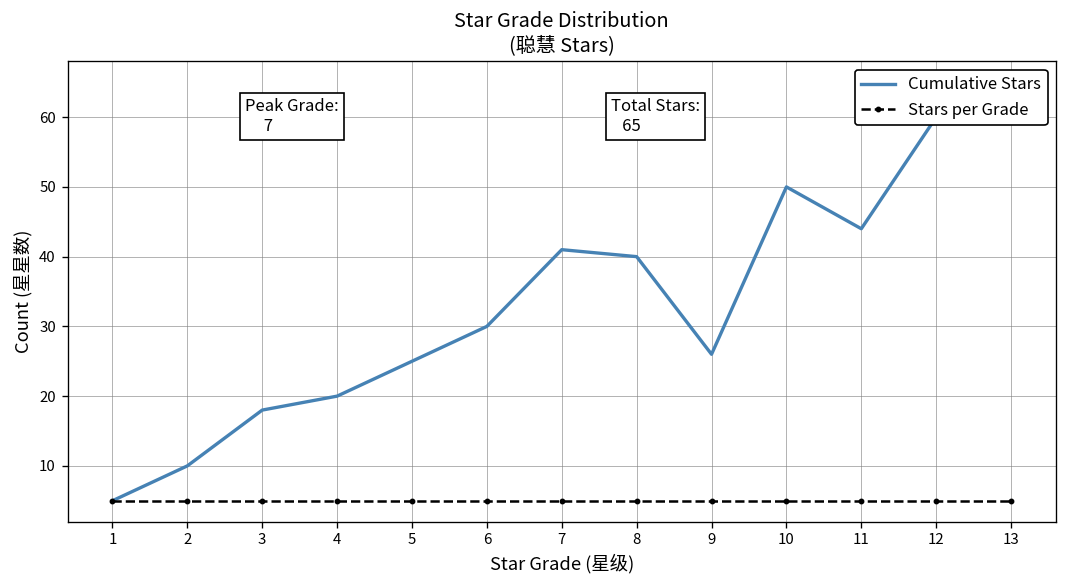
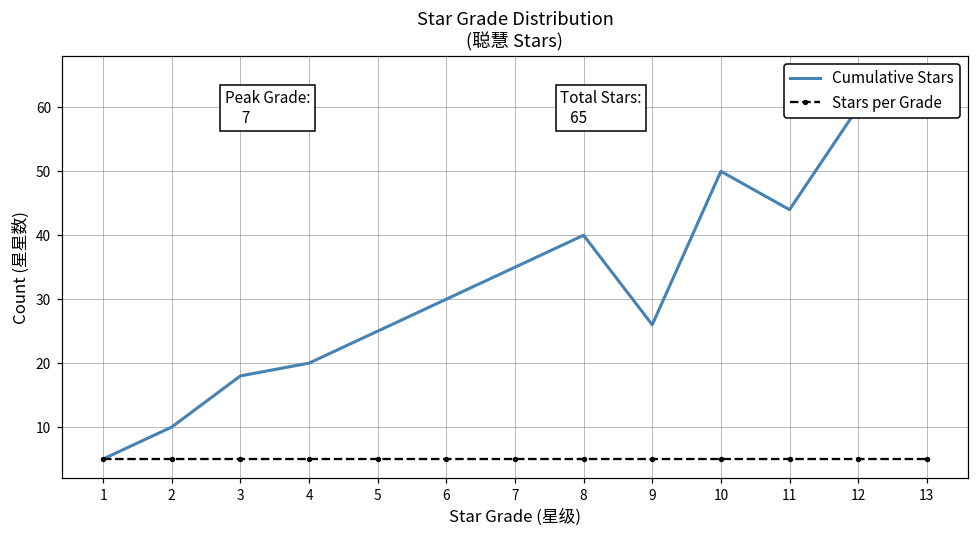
Cumulative Stars, 7: 41 -> 35
